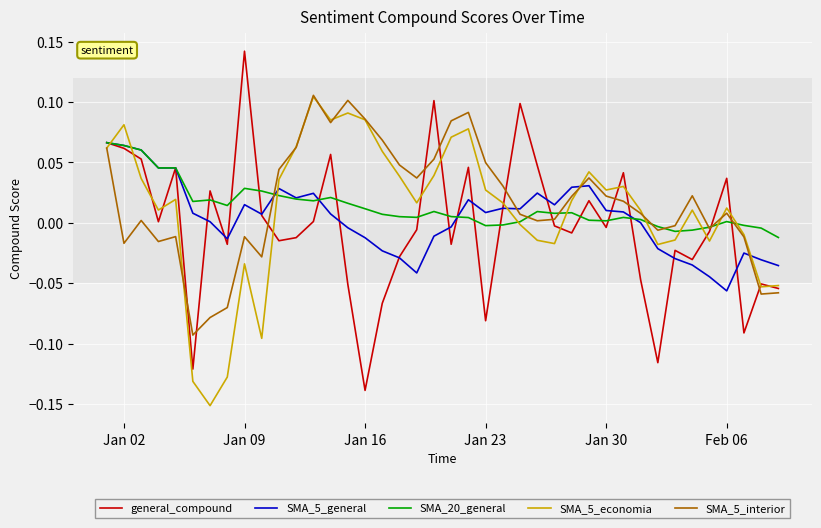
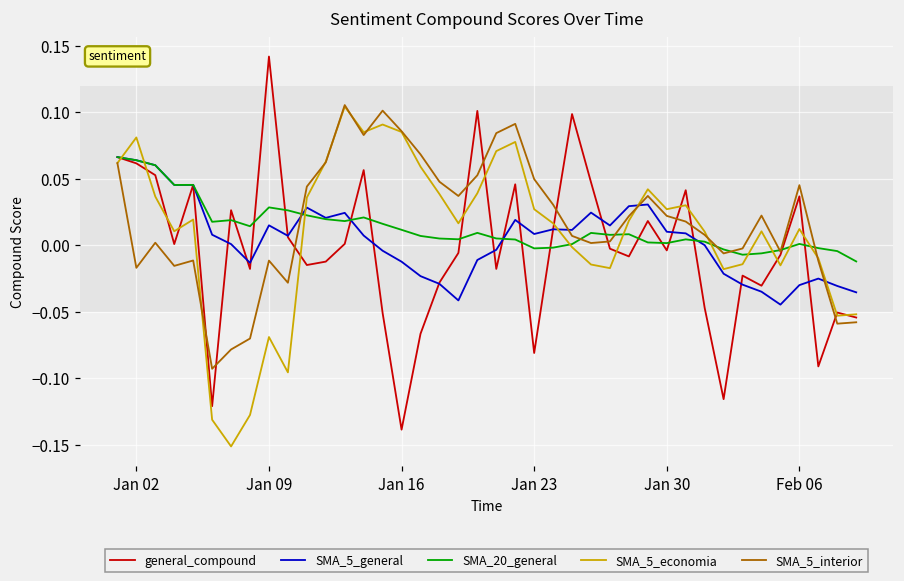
SMA_5_economia, Jan 09: -0.034 -> -0.069
SMA_5_general, Feb 06: -0.056 -> -0.030
SMA_5_interior, Feb 06: 0.008 -> 0.045
